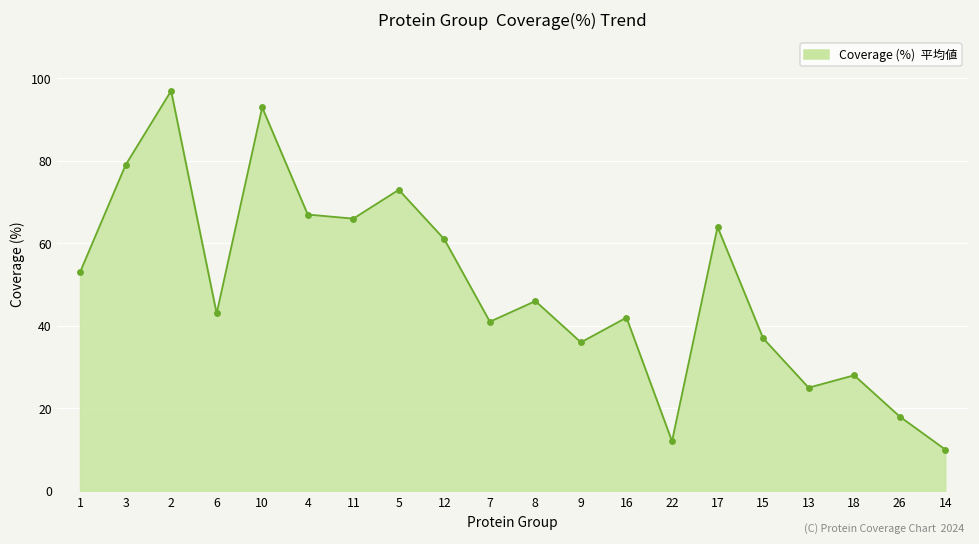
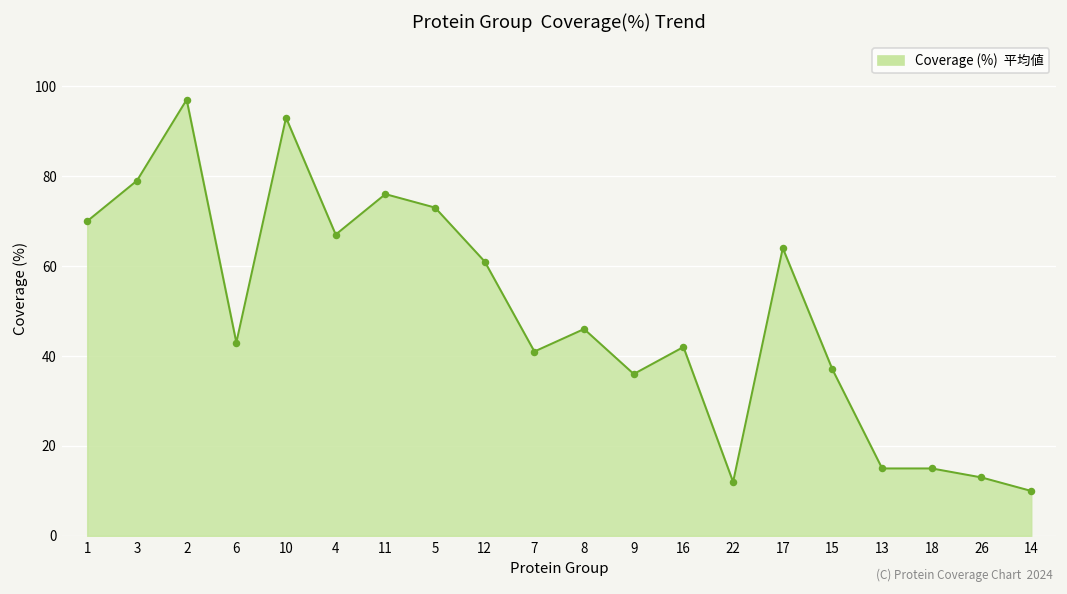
1: 53 -> 70
11: 66 -> 76
13: 25 -> 15
18: 28 -> 15
26: 18 -> 13
